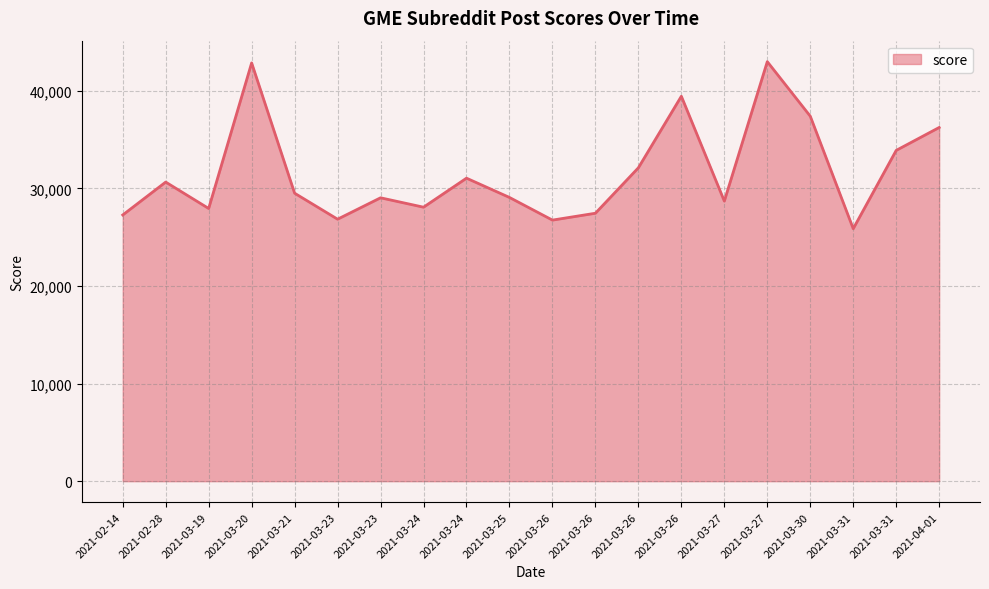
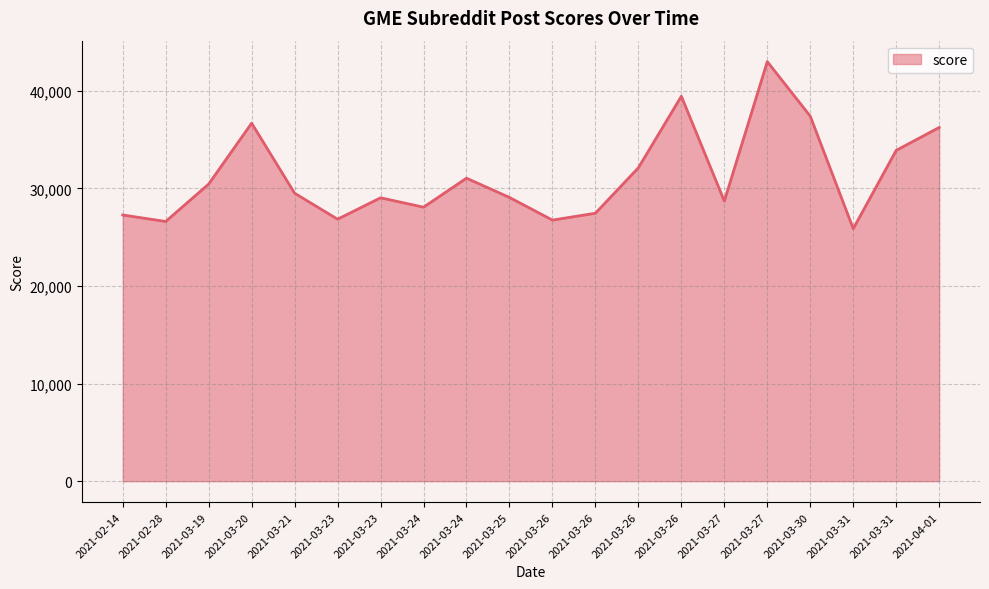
2021-02-28: 31,000 -> 27,000
2021-03-19: 28,000 -> 30,000
2021-03-20: 43,000 -> 37,000
